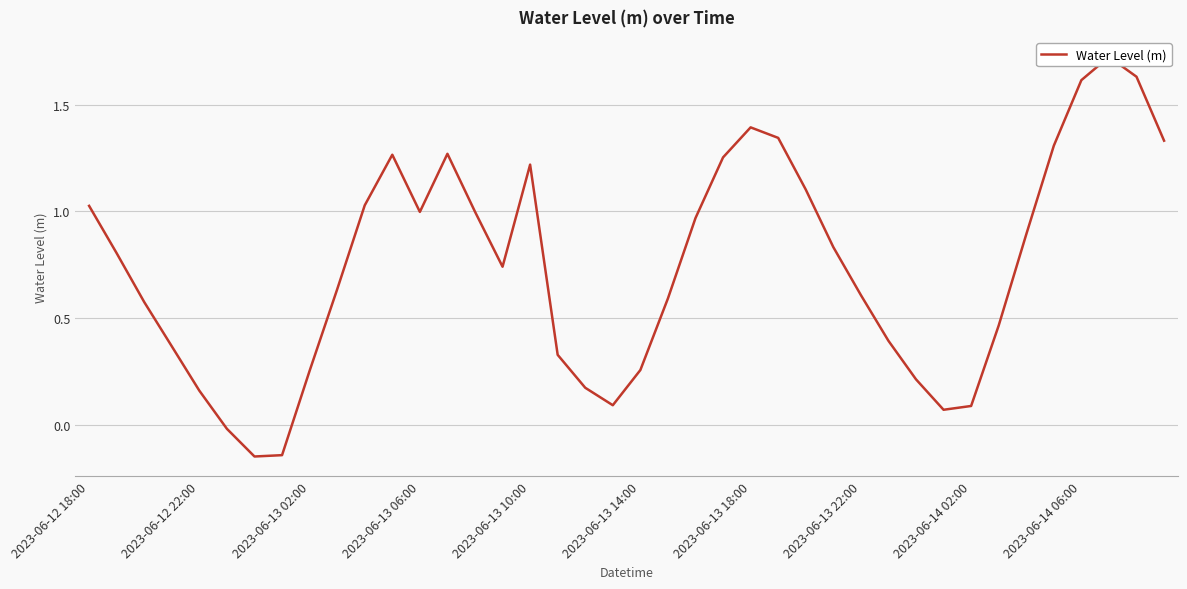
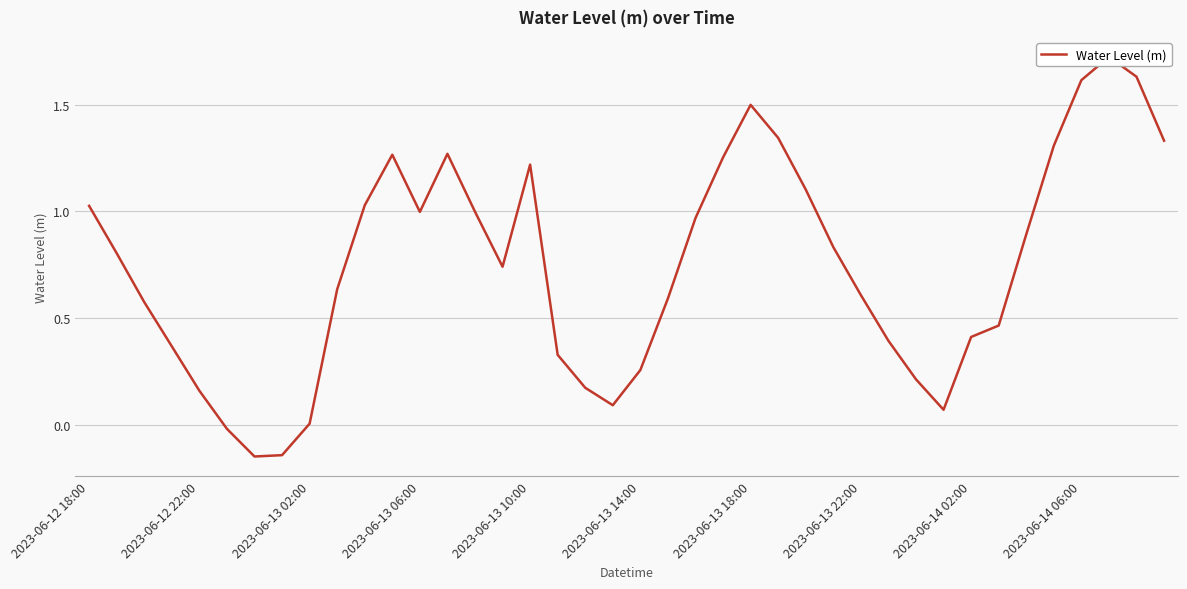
2023-06-13 02:00: 0.25 -> 0.01
2023-06-13 18:00: 1.39 -> 1.50
2023-06-14 02:00: 0.09 -> 0.41
